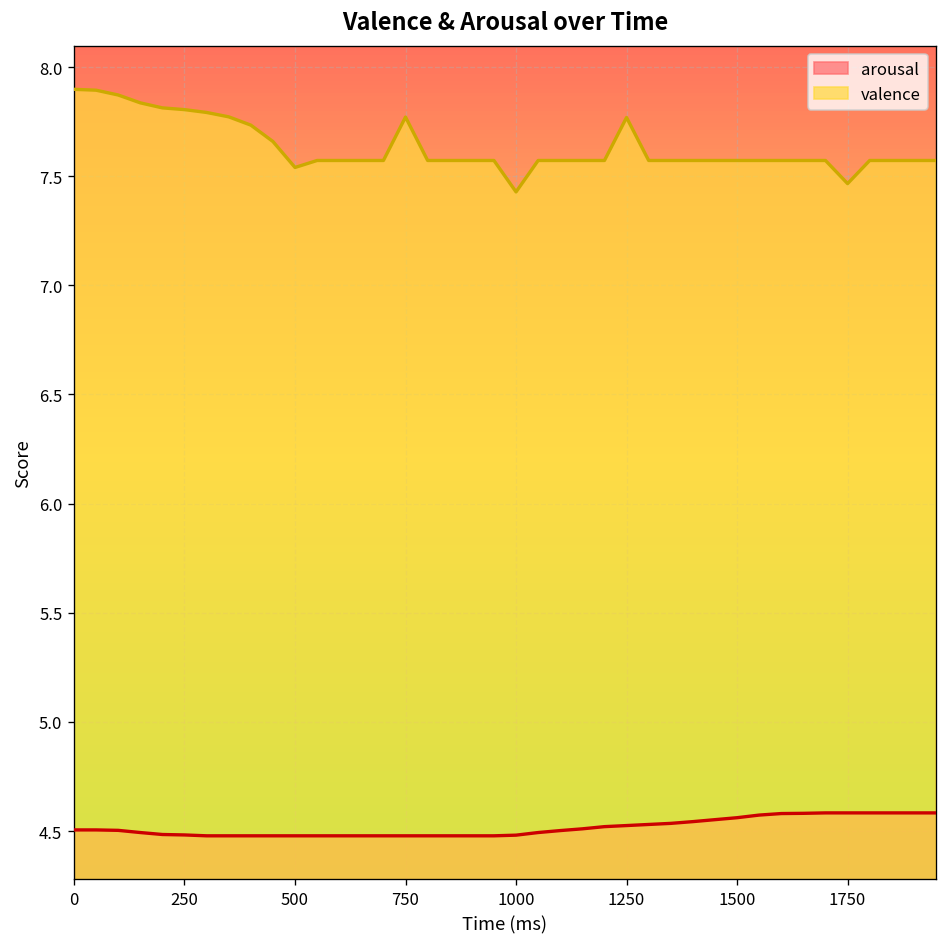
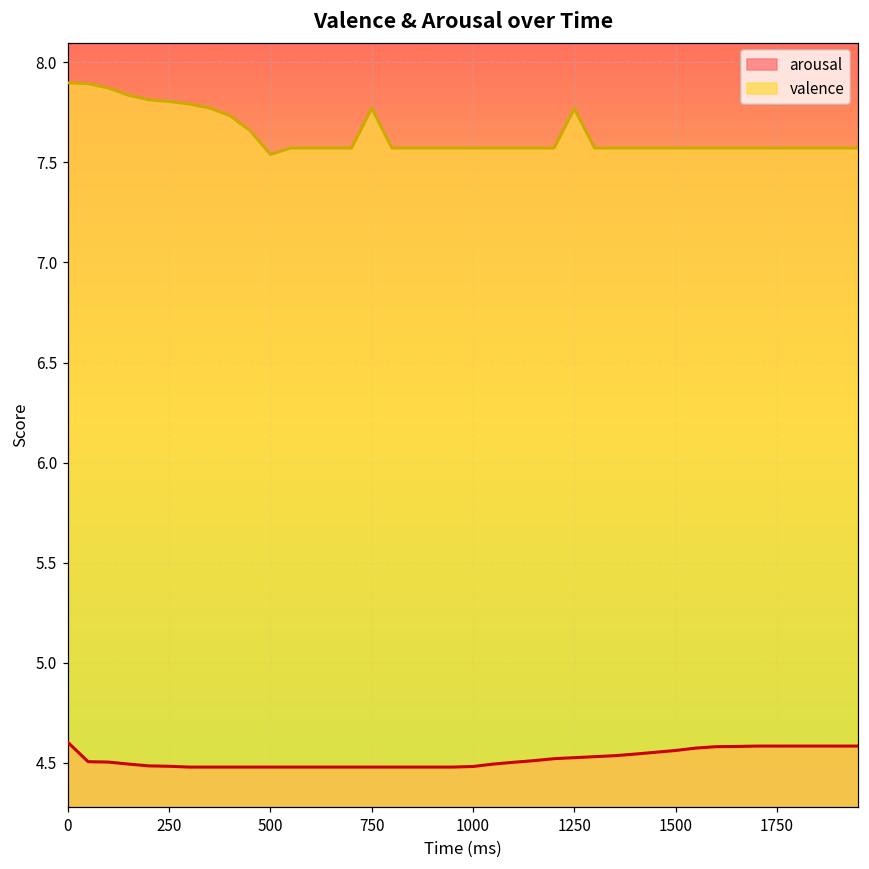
arousal, 0: 4.51 -> 4.60
valence, 1000: 7.43 -> 7.57
valence, 1750: 7.47 -> 7.57
